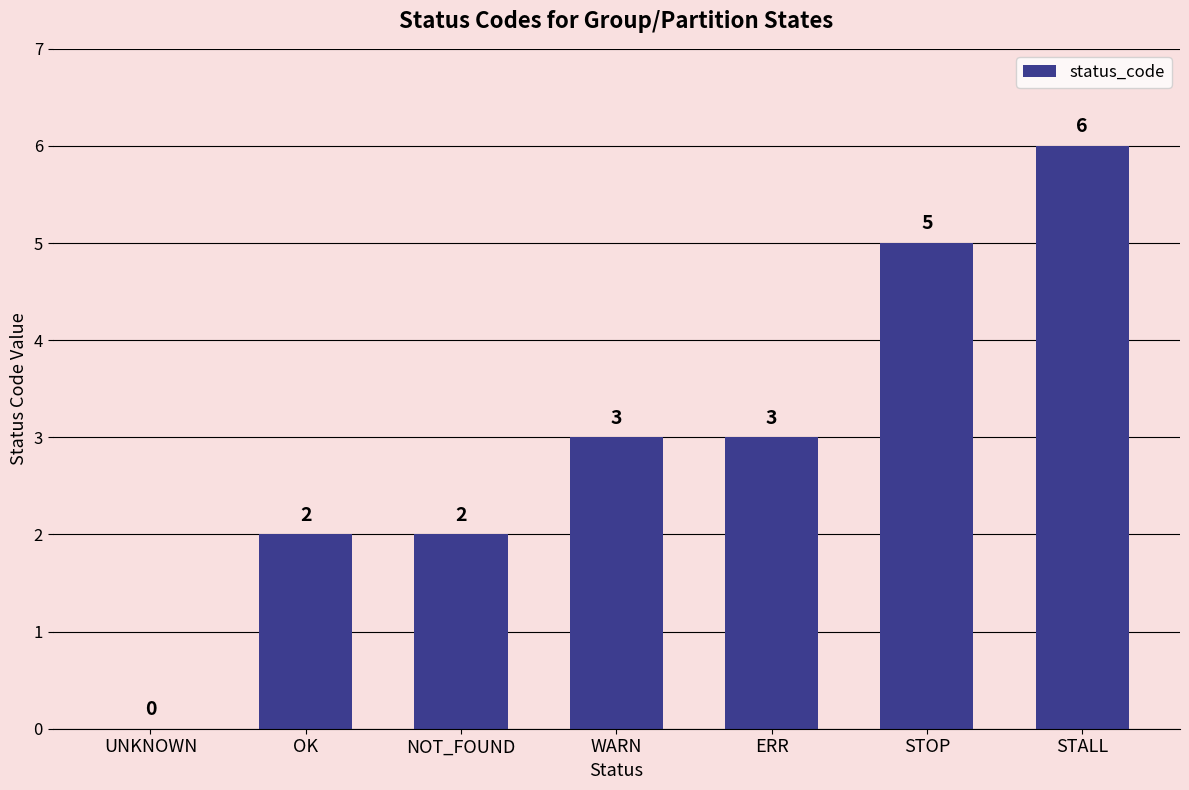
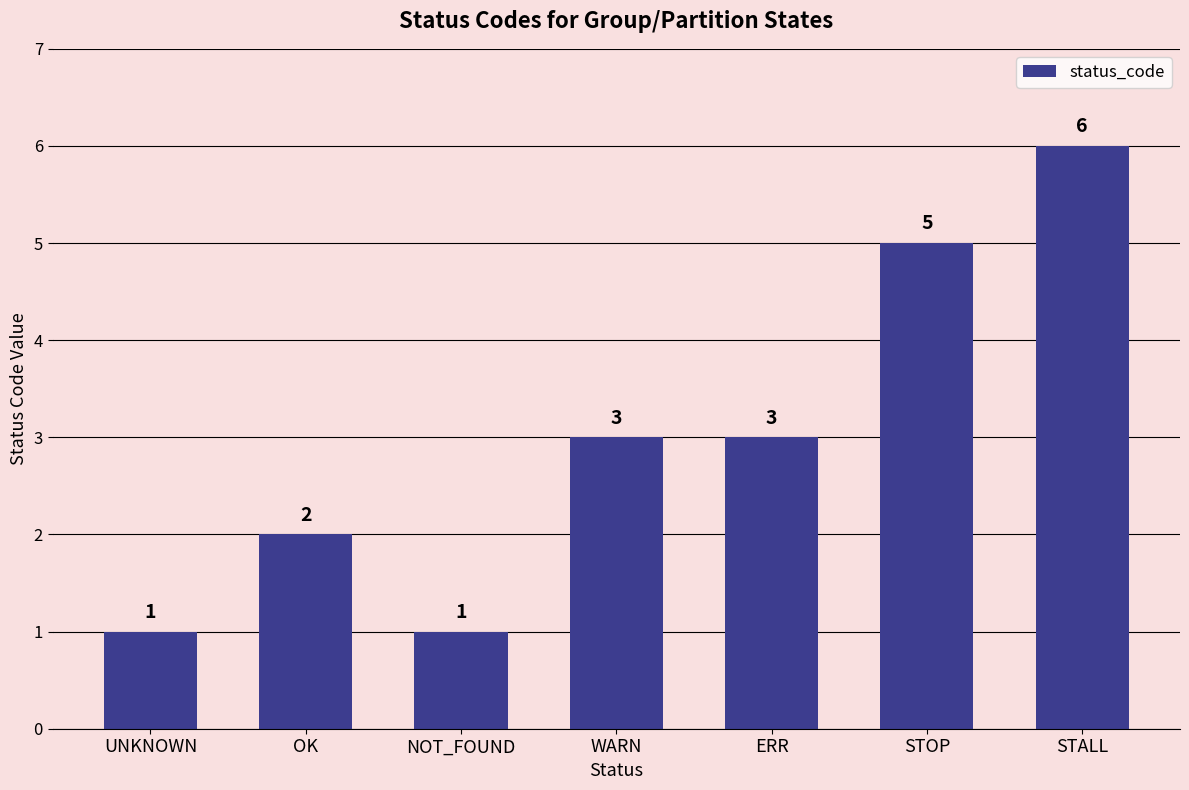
UNKNOWN: 0 -> 1
NOT_FOUND: 2 -> 1
